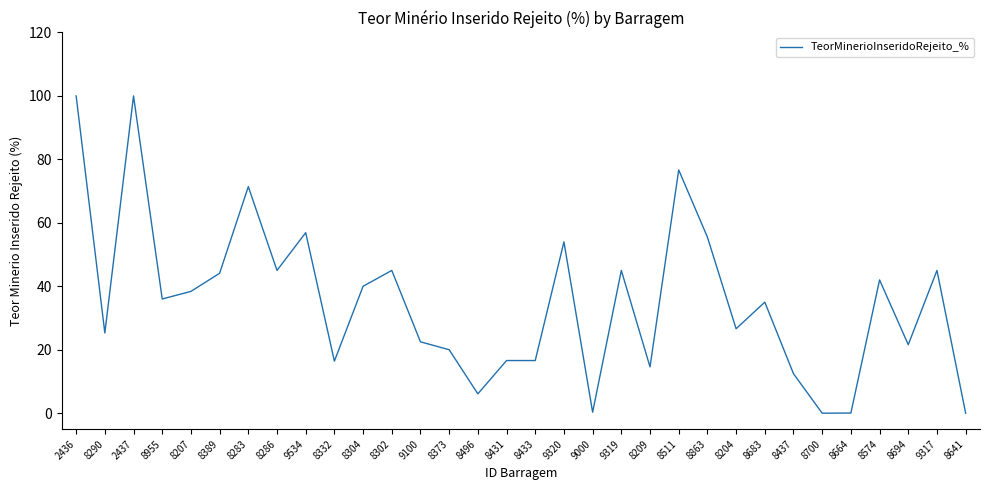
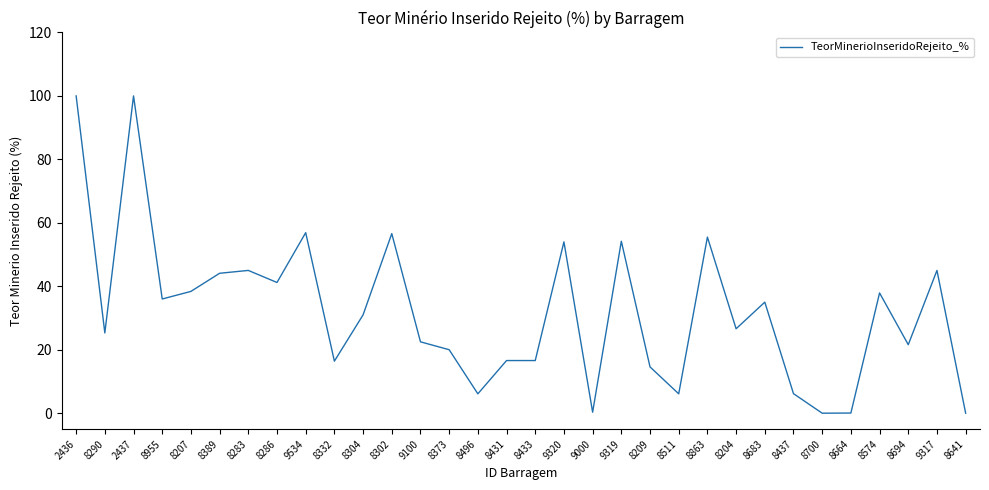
8283: 71 -> 45
8286: 45 -> 41
8304: 40 -> 31
8302: 45 -> 57
9319: 45 -> 54
8511: 77 -> 6
8437: 12 -> 6
8574: 42 -> 38
